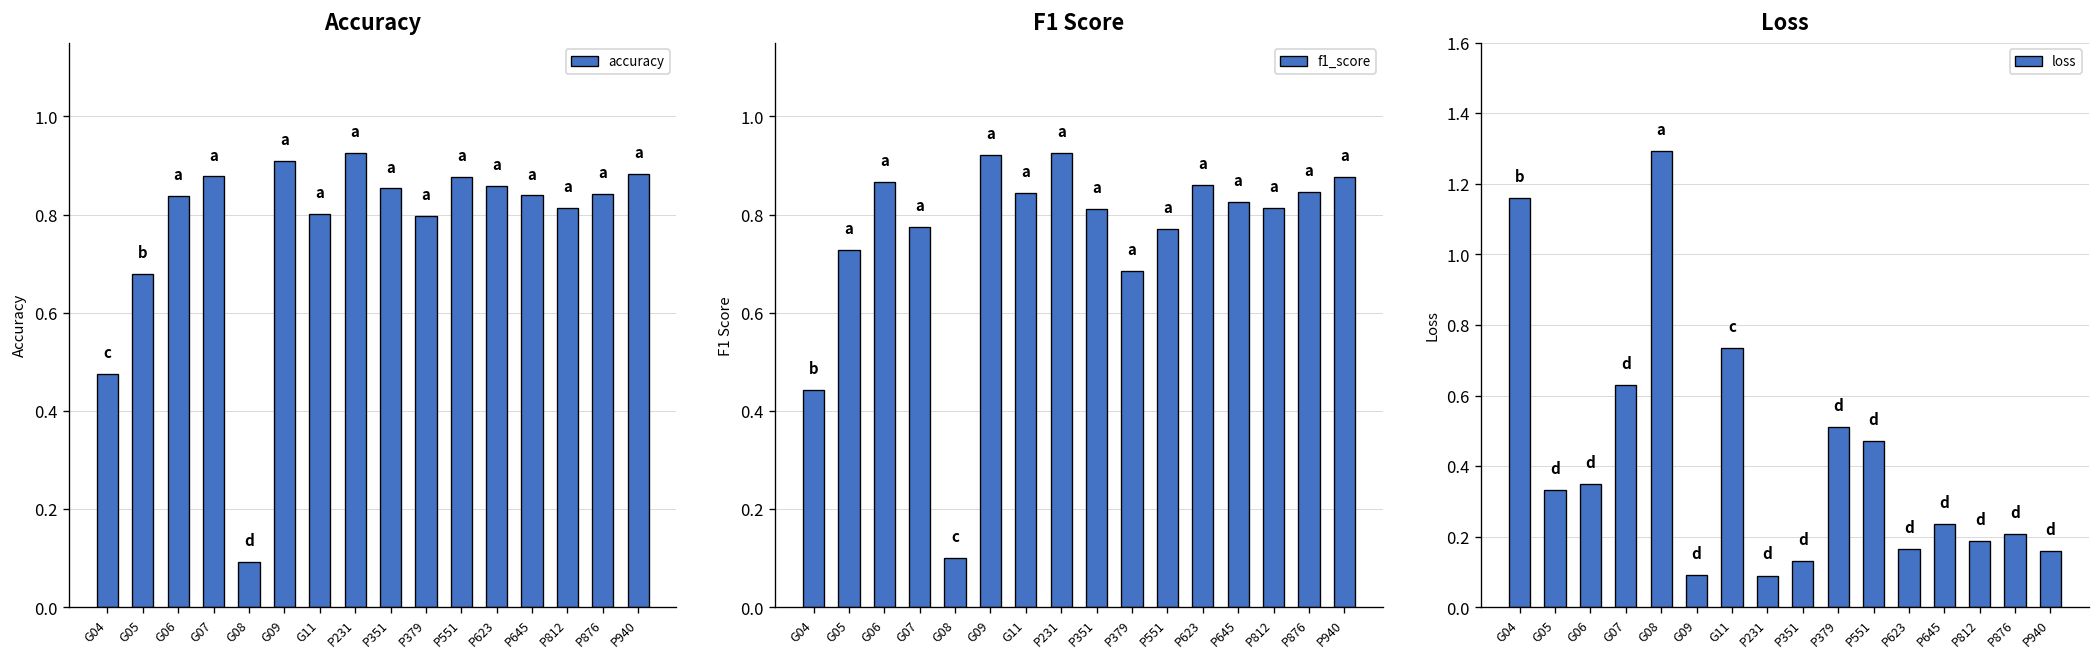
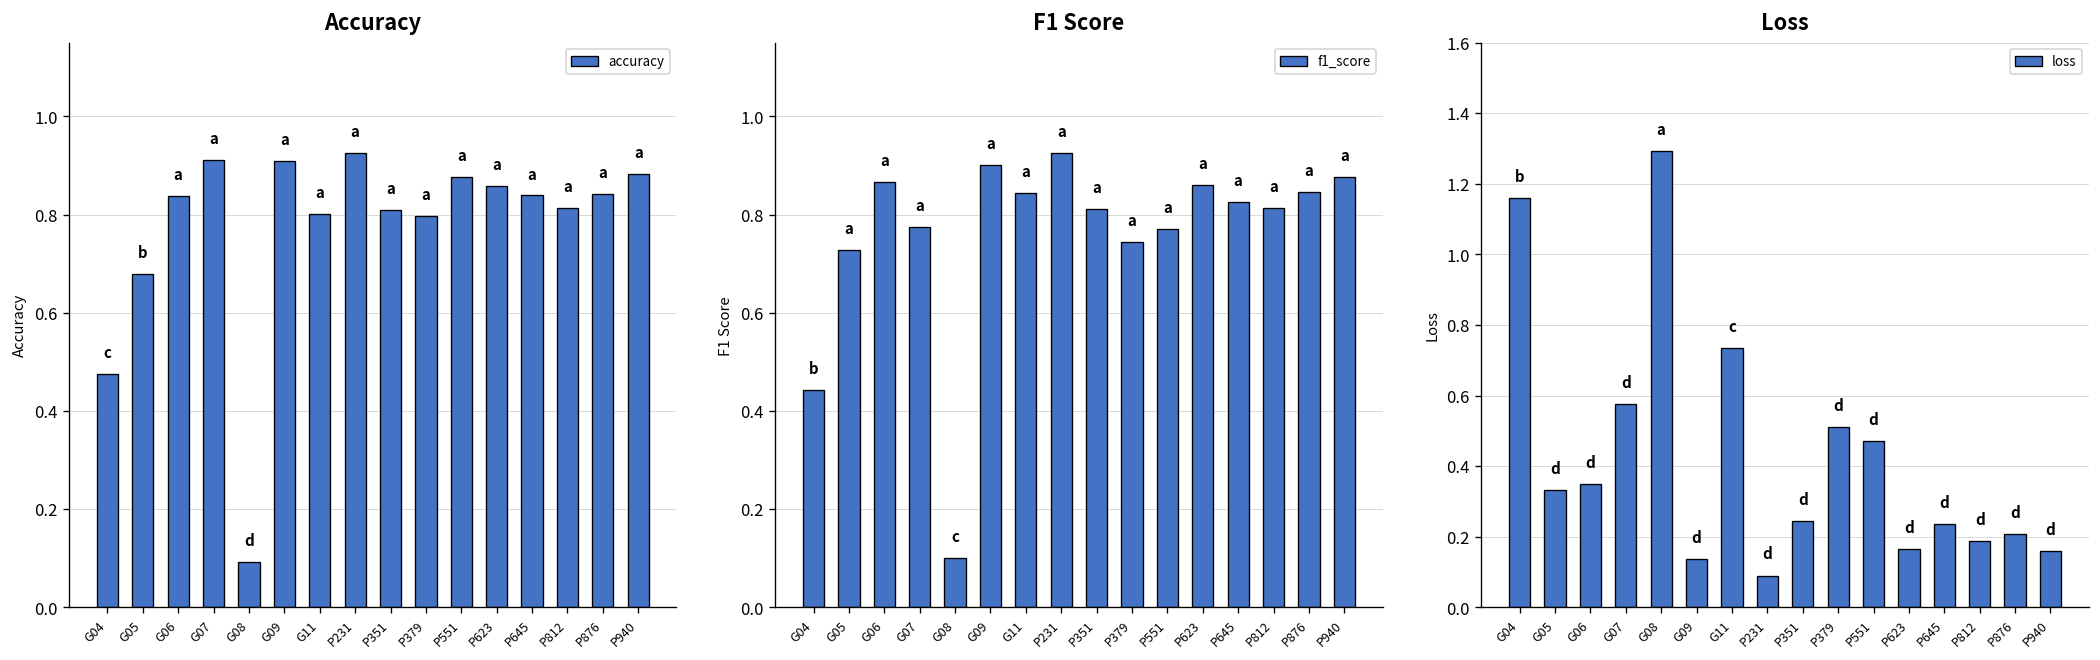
Accuracy, G07: 0.88 -> 0.91
Accuracy, P351: 0.85 -> 0.81
F1 Score, G09: 0.92 -> 0.90
F1 Score, P379: 0.69 -> 0.74
Loss, G07: 0.63 -> 0.58
Loss, G09: 0.09 -> 0.14
Loss, P351: 0.13 -> 0.24
